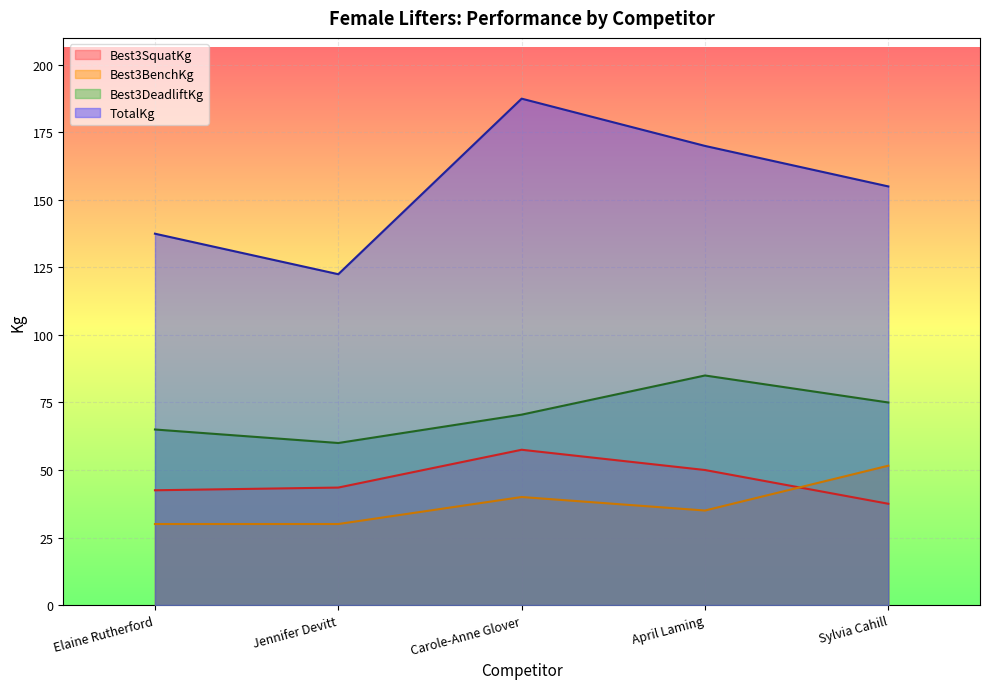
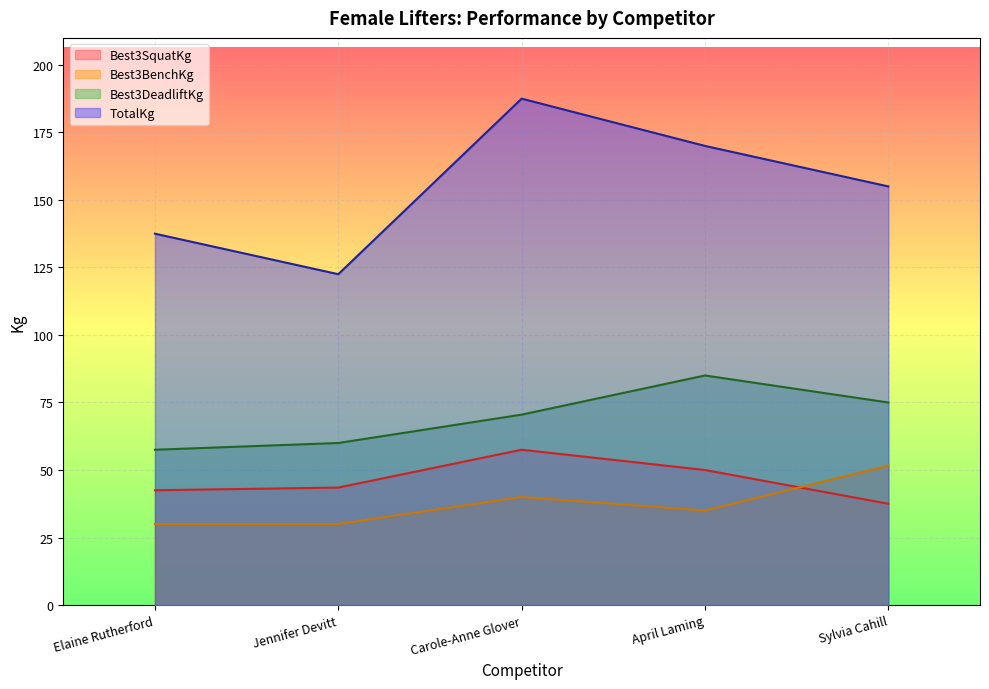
Best3DeadliftKg, Elaine Rutherford: 65 -> 58
